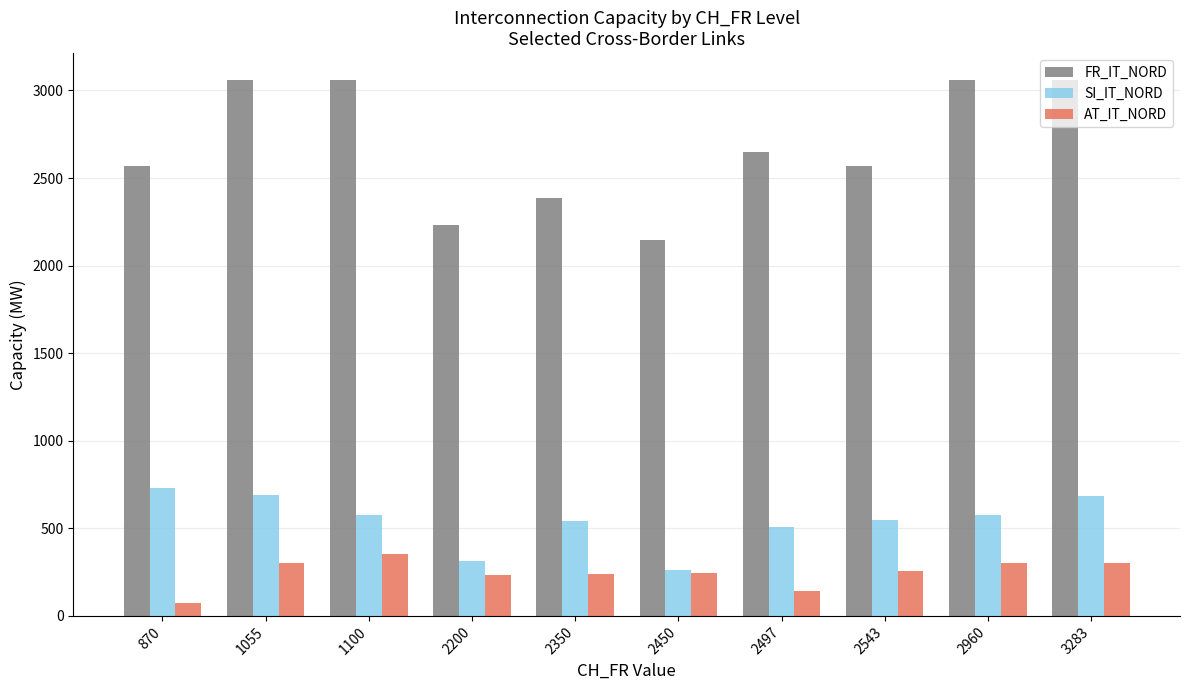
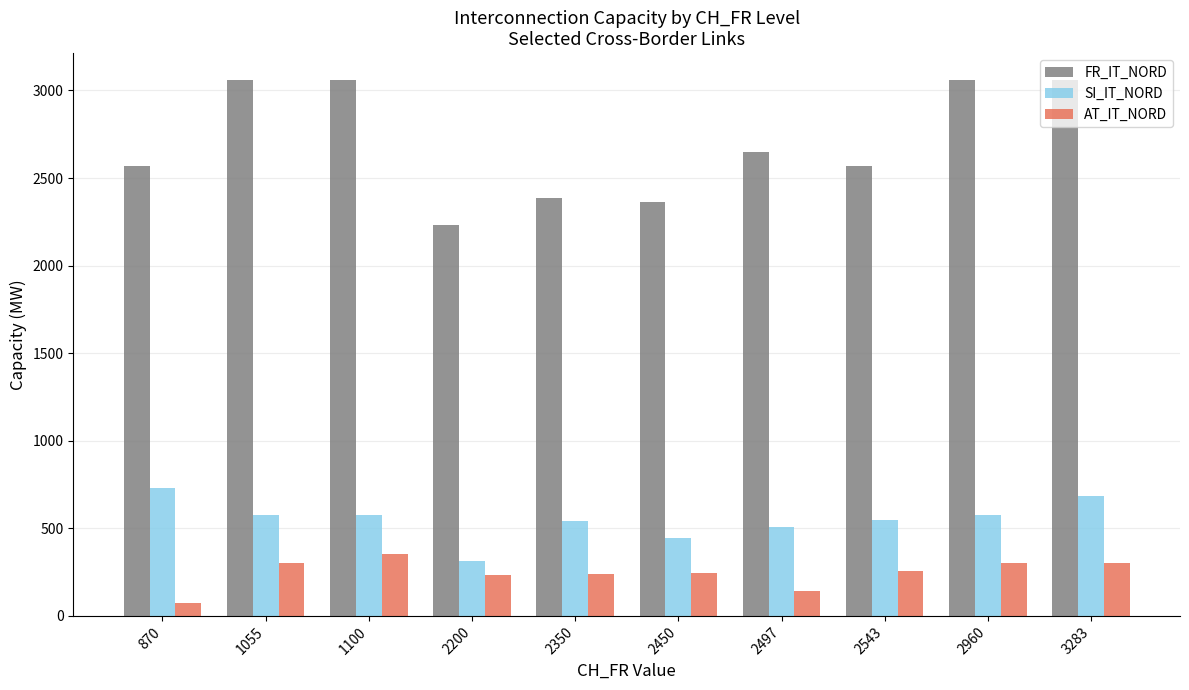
SI_IT_NORD, 1055: 690 -> 580
FR_IT_NORD, 2450: 2150 -> 2370
SI_IT_NORD, 2450: 260 -> 440
